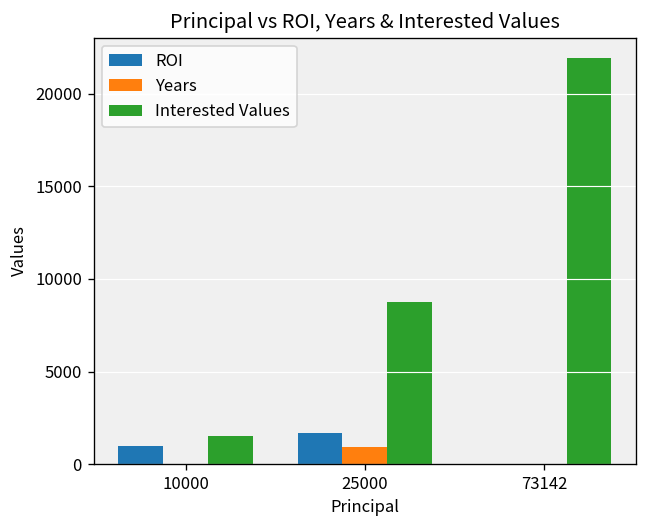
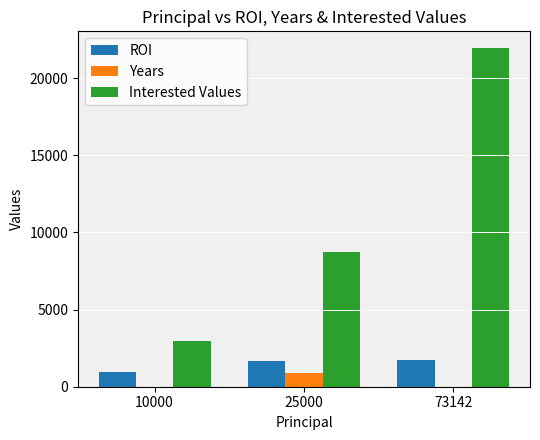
Interested Values, 10000: 1500 -> 2900
ROI, 73142: 0 -> 1700
